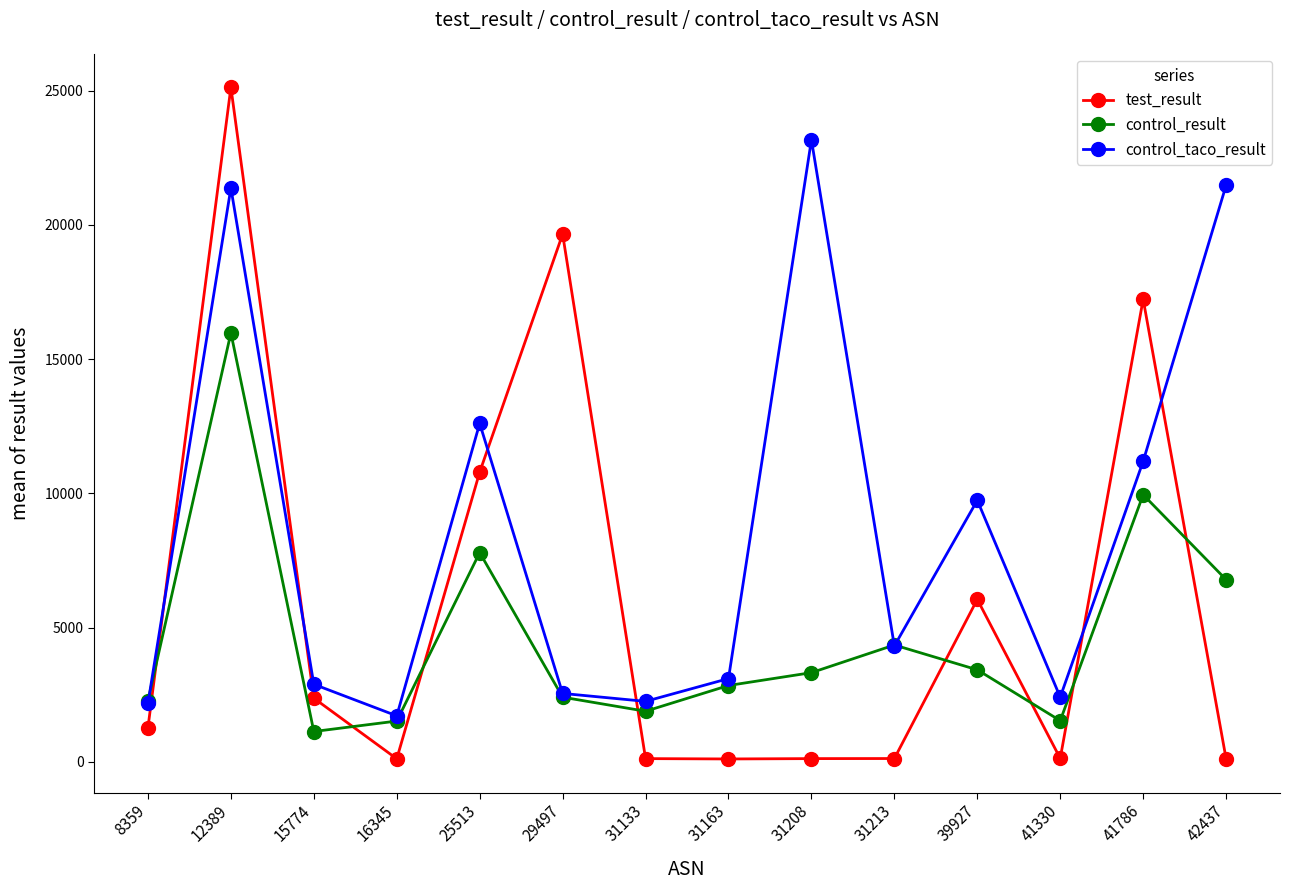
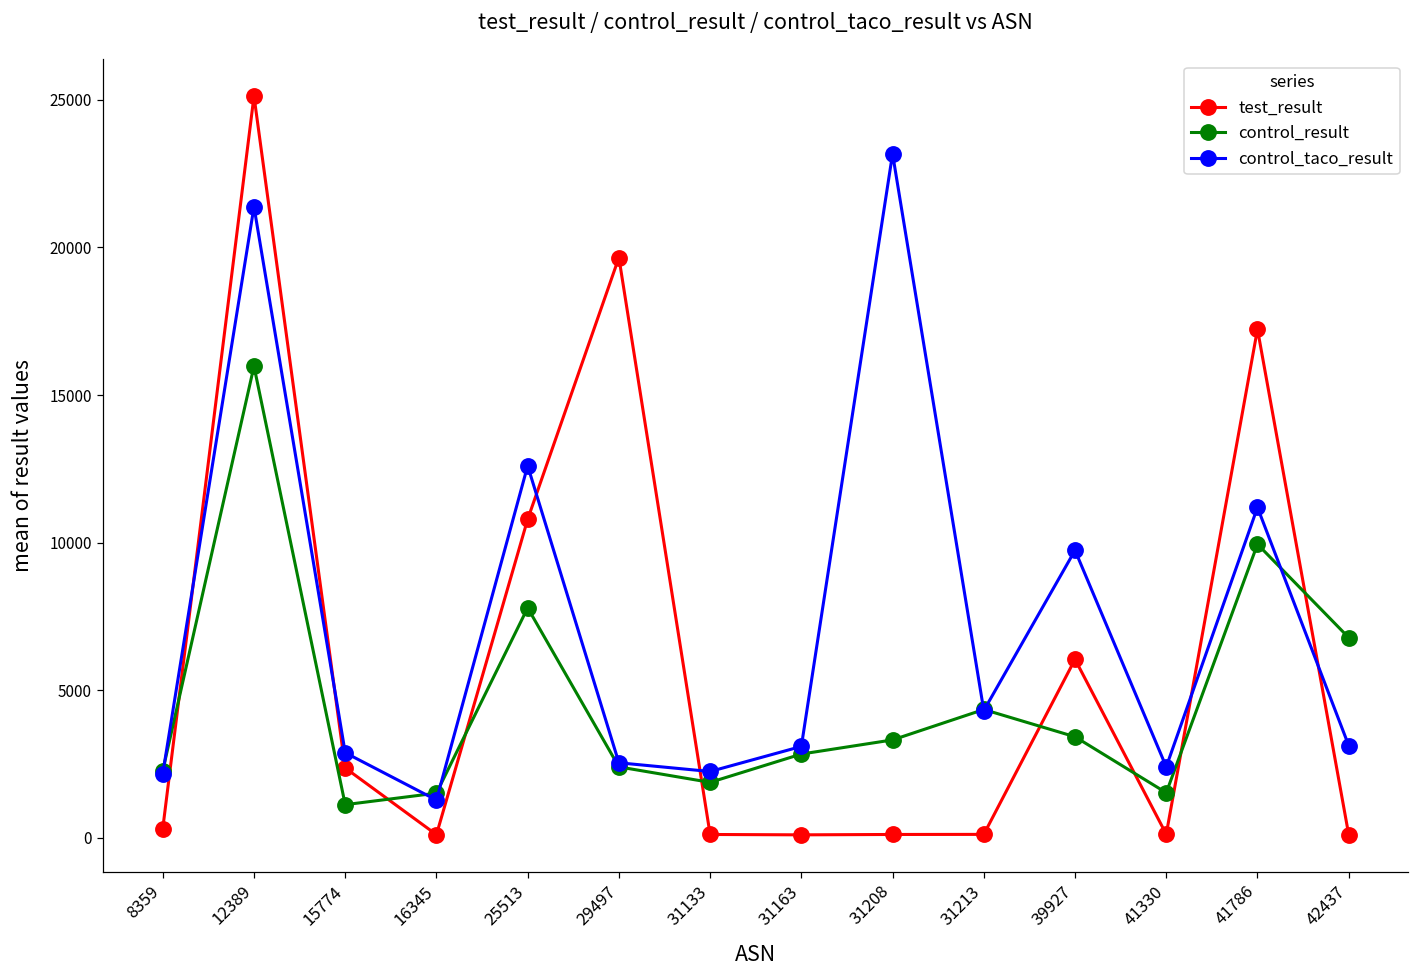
test_result, 8359: 1300 -> 300
control_taco_result, 16345: 1700 -> 1300
control_taco_result, 42437: 21500 -> 3100
